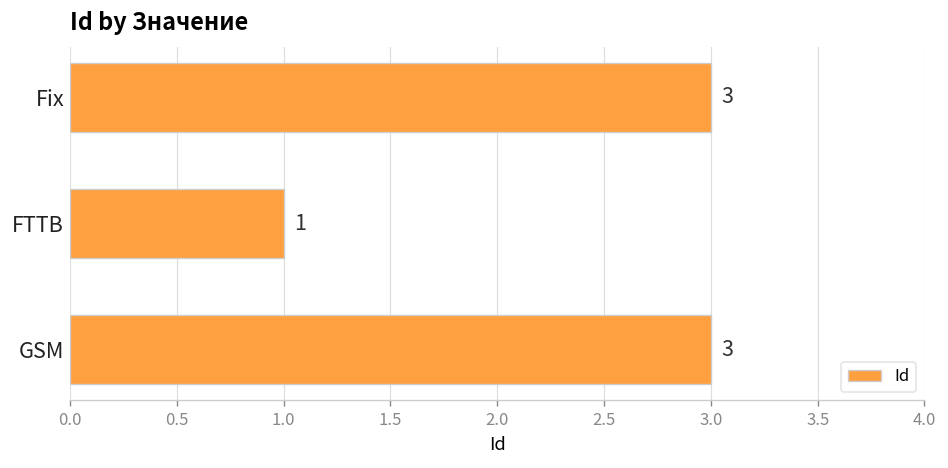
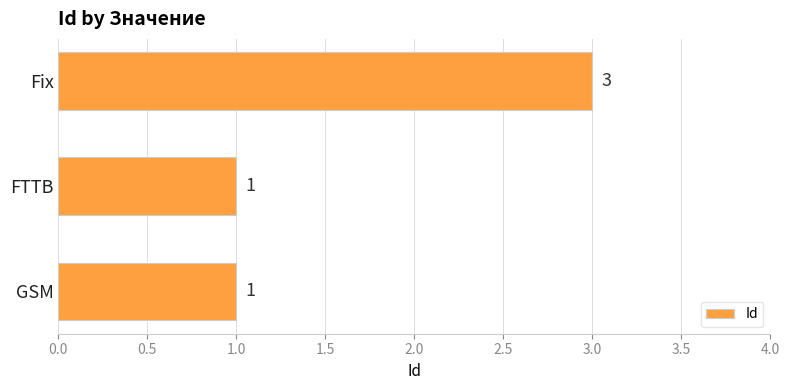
GSM: 3 -> 1
